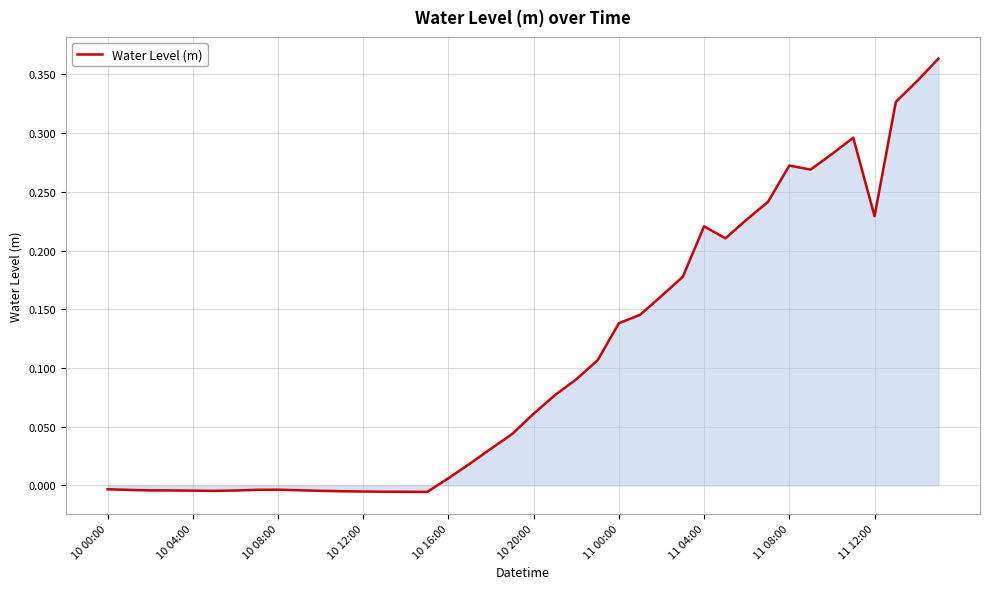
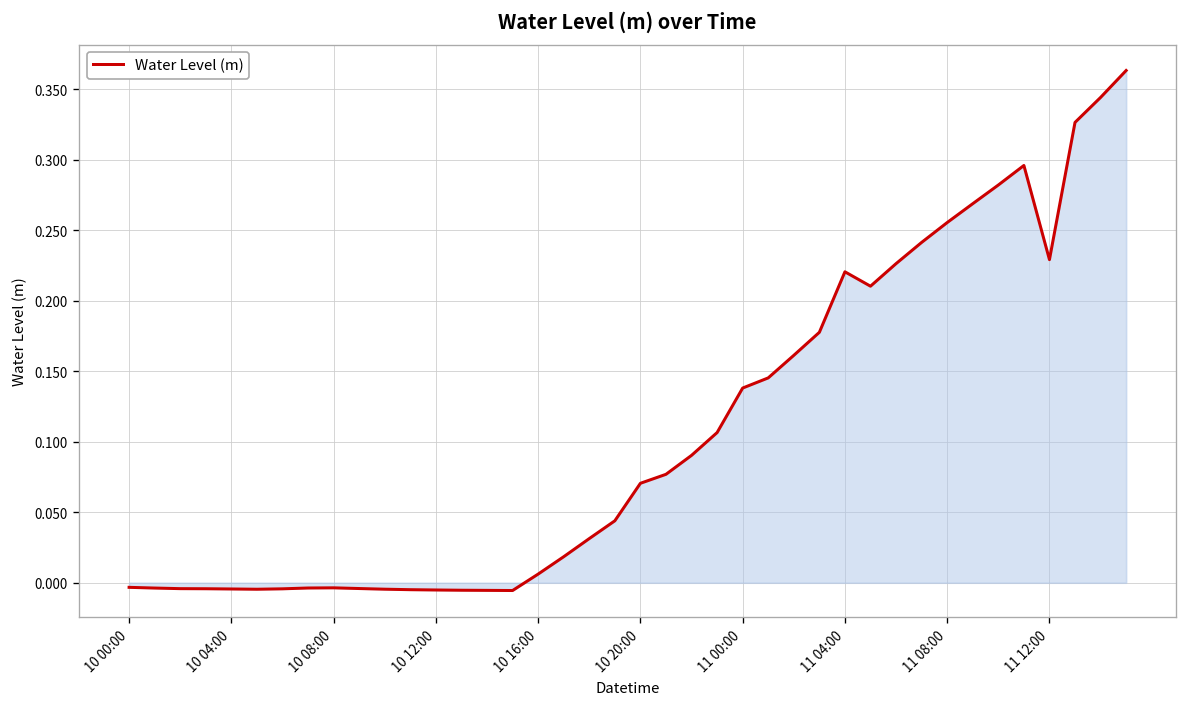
Water Level (m), 10 20:00: 0.061 -> 0.071
Water Level (m), 11 08:00: 0.272 -> 0.256
